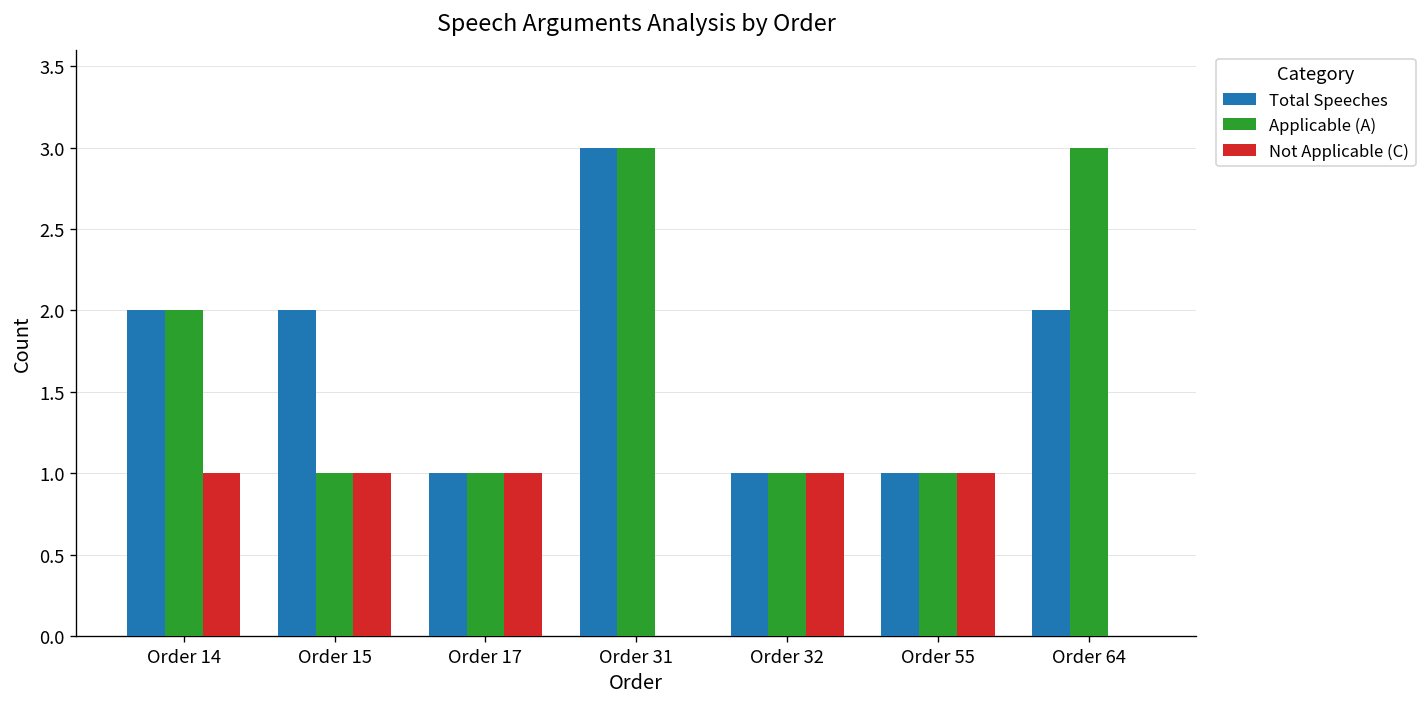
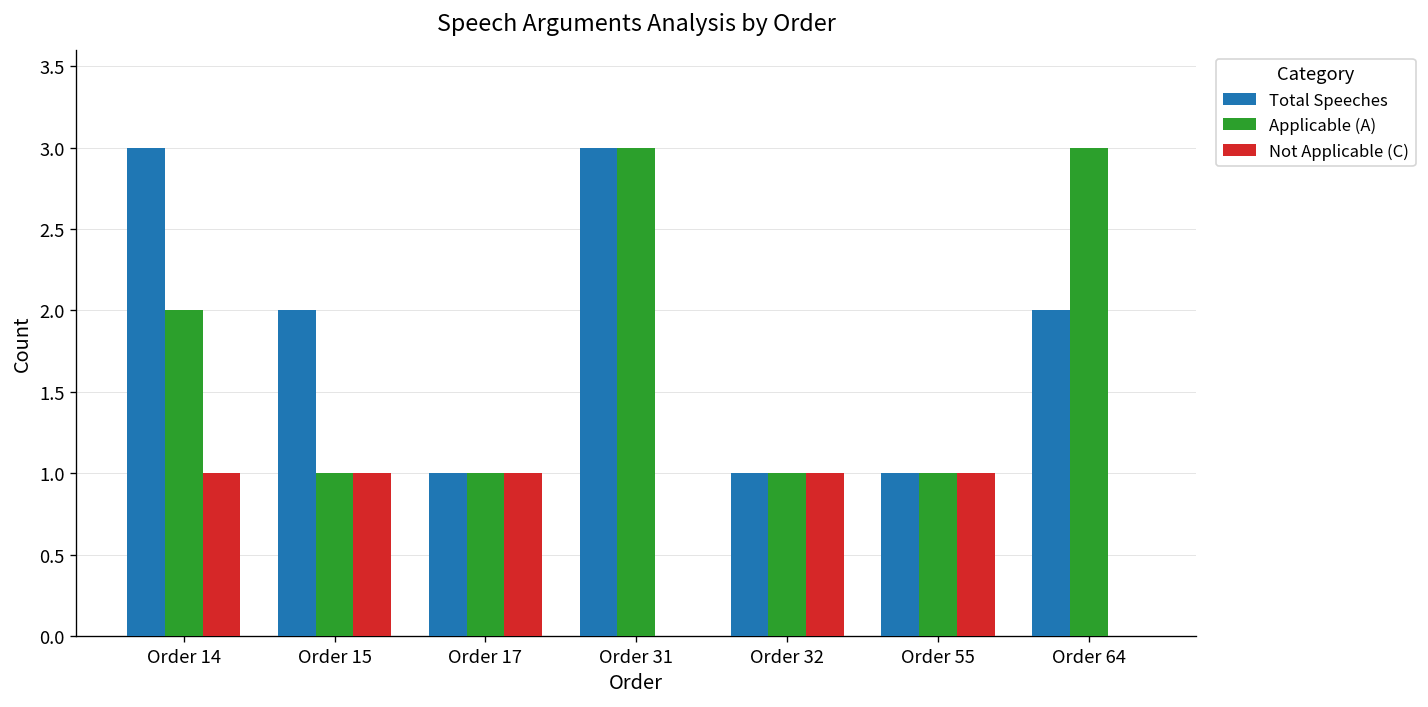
Total Speeches, Order 14: 2 -> 3
